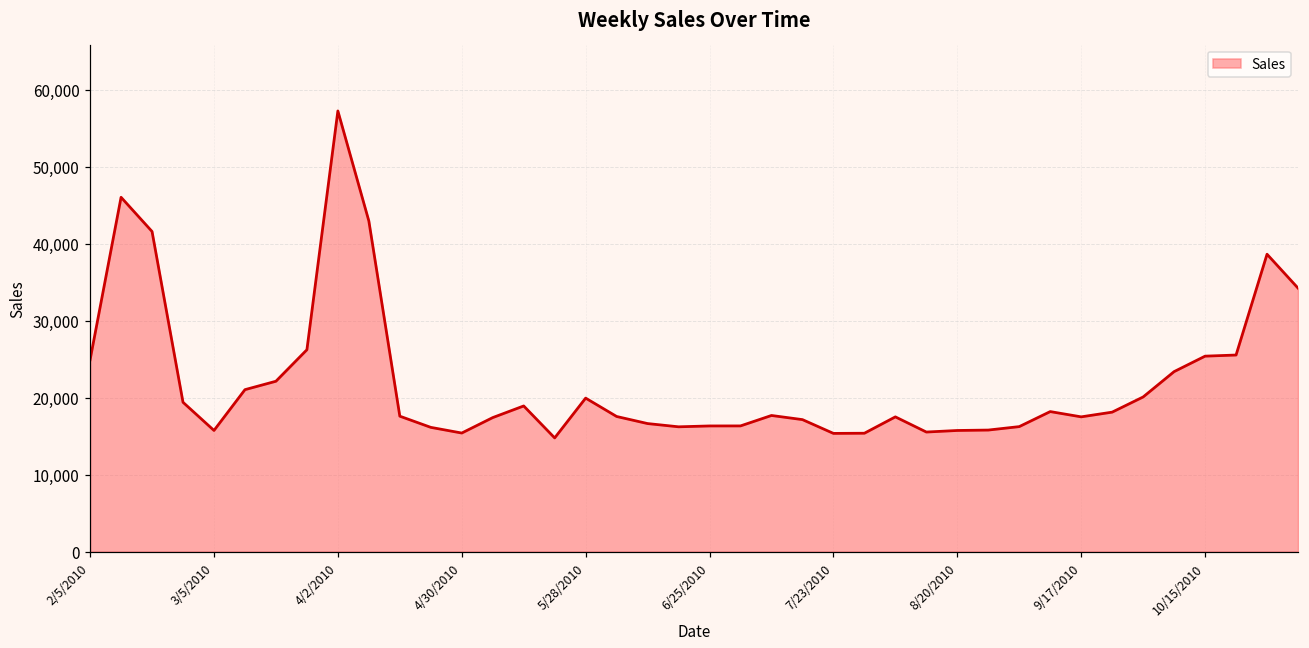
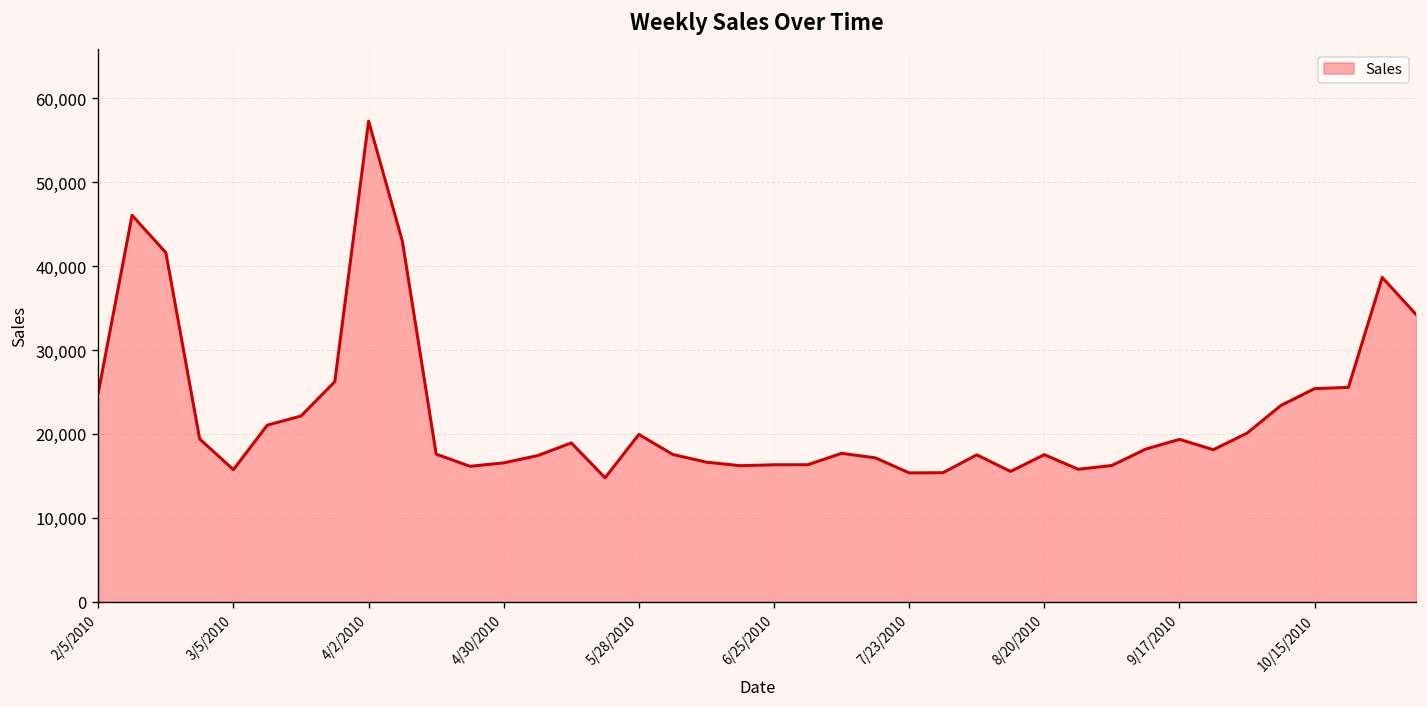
4/30/2010: 15,000 -> 17,000
8/20/2010: 16,000 -> 18,000
9/17/2010: 18,000 -> 19,000
